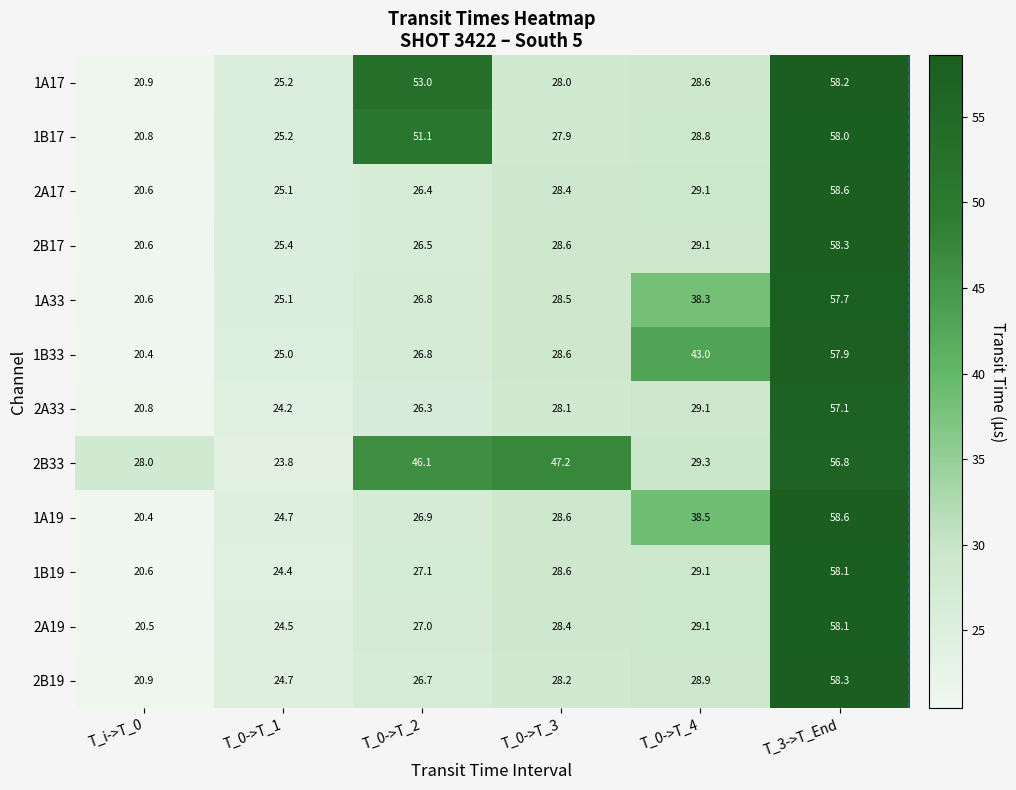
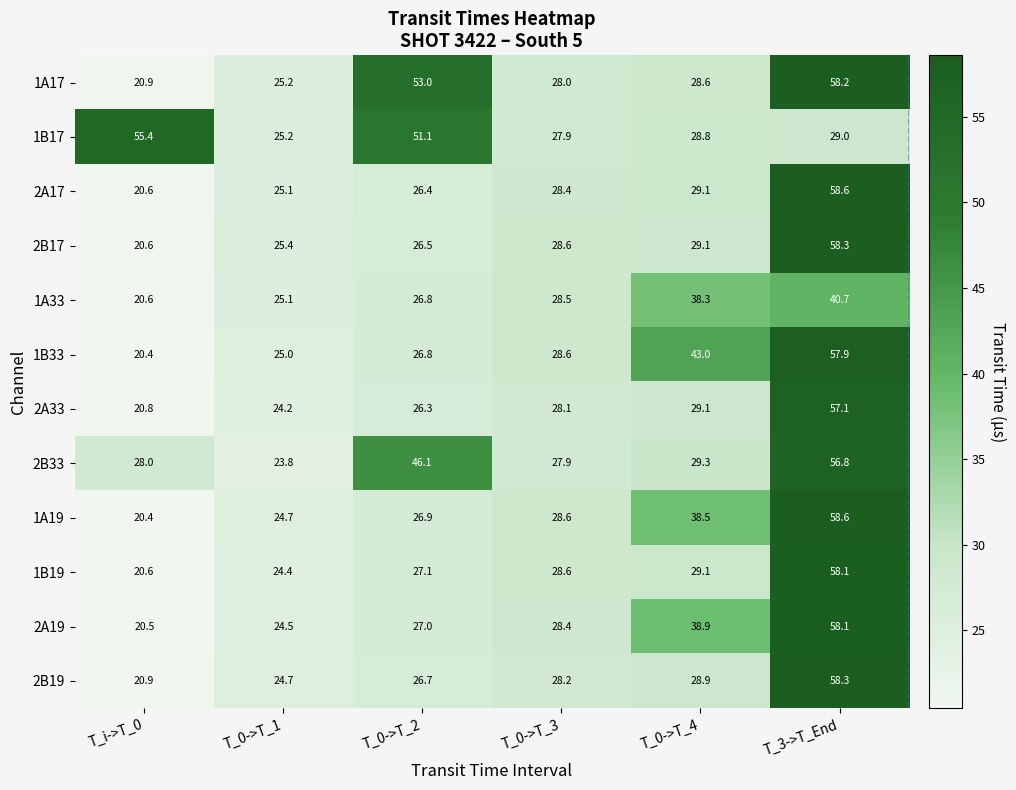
1B17, T_i->T_0: 20.8 -> 55.4
1B17, T_3->T_End: 58.0 -> 29.0
1A33, T_3->T_End: 57.7 -> 40.7
2B33, T_0->T_3: 47.2 -> 27.9
2A19, T_0->T_4: 29.1 -> 38.9
